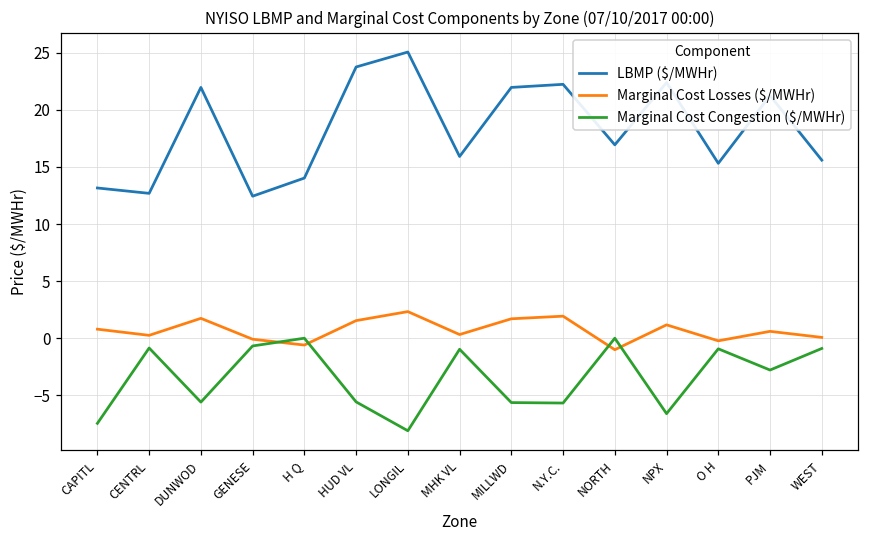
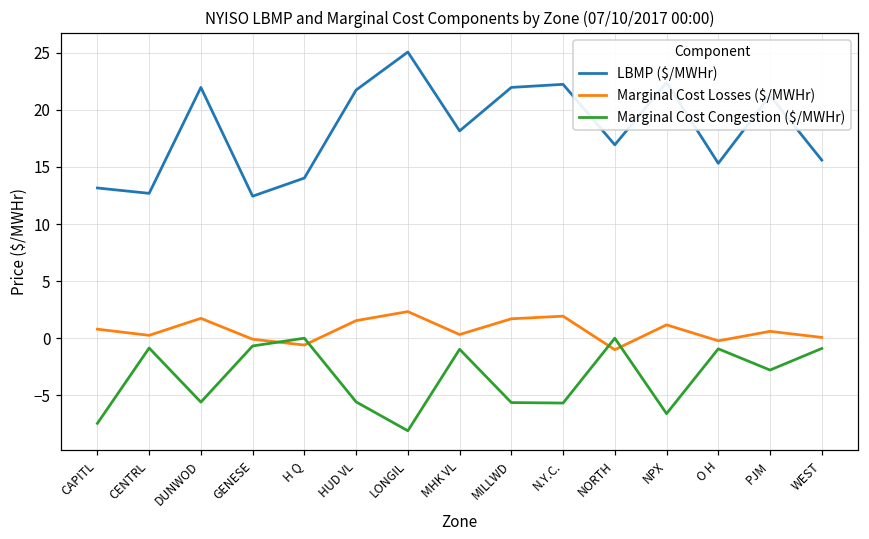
LBMP ($/MWHr), HUD VL: 23.8 -> 21.7
LBMP ($/MWHr), MHK VL: 15.9 -> 18.2
